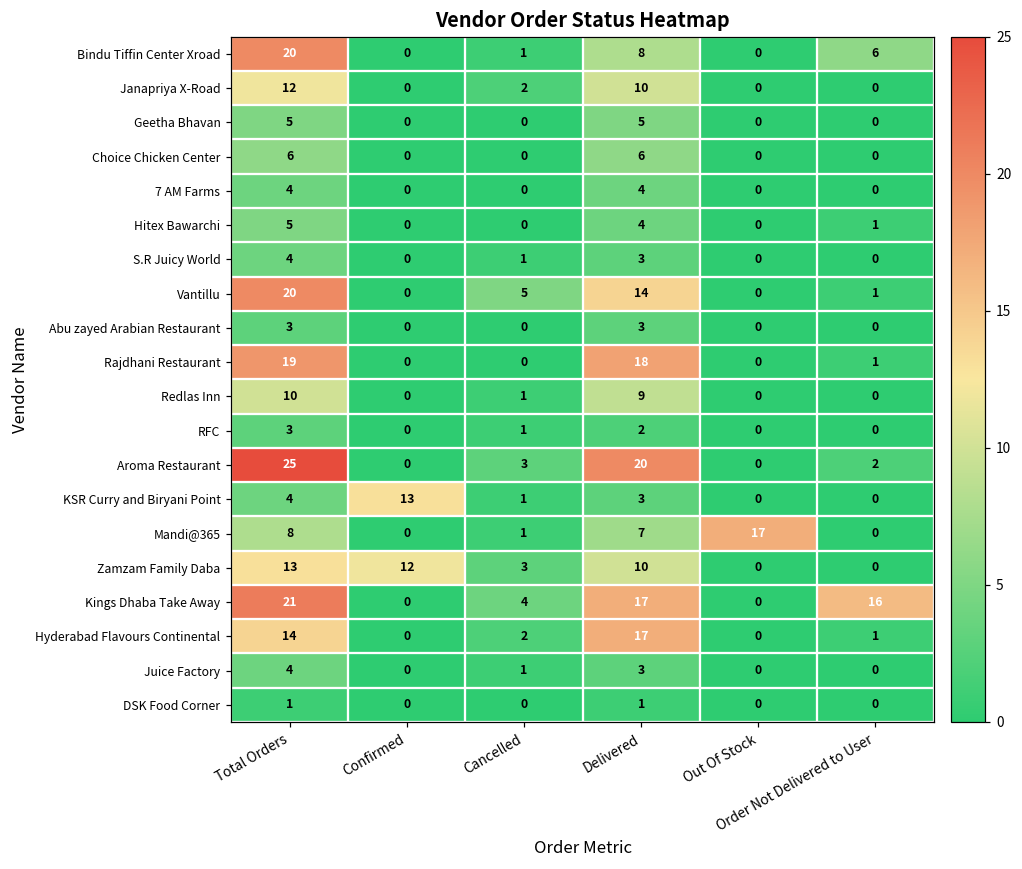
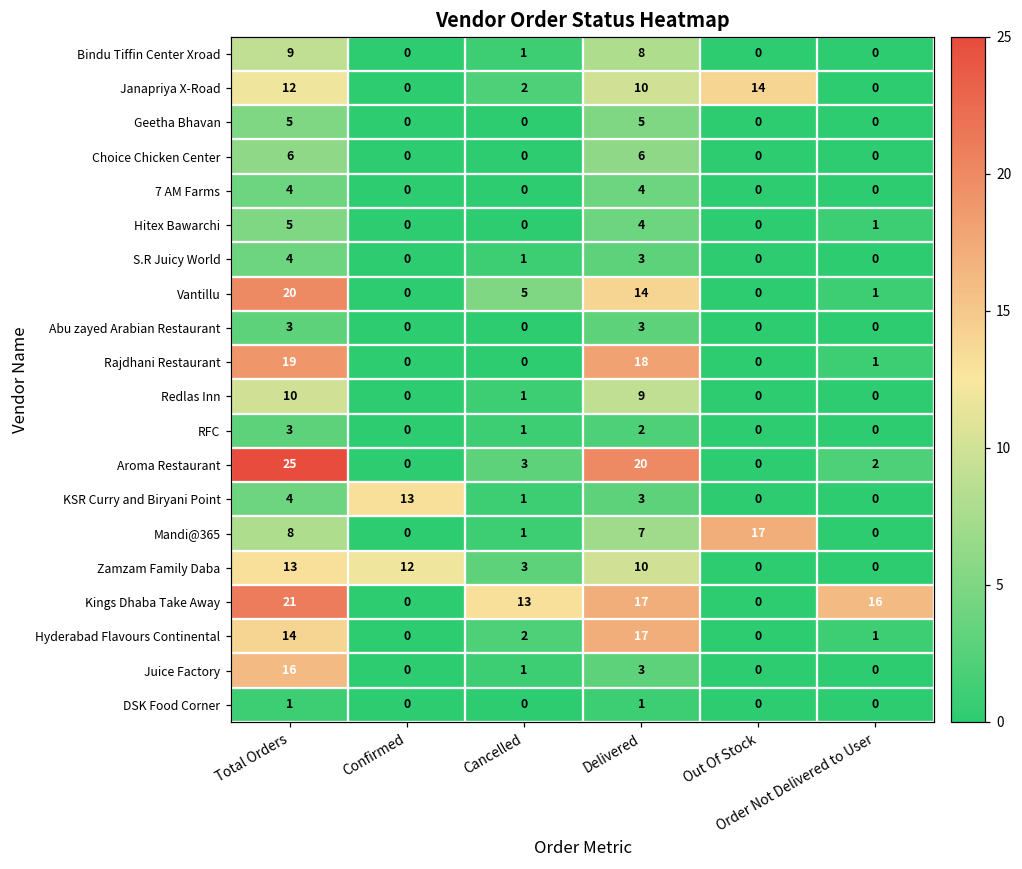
Bindu Tiffin Center Xroad, Total Orders: 20 -> 9
Bindu Tiffin Center Xroad, Order Not Delivered to User: 6 -> 0
Janapriya X-Road, Out Of Stock: 0 -> 14
Kings Dhaba Take Away, Cancelled: 4 -> 13
Juice Factory, Total Orders: 4 -> 16
